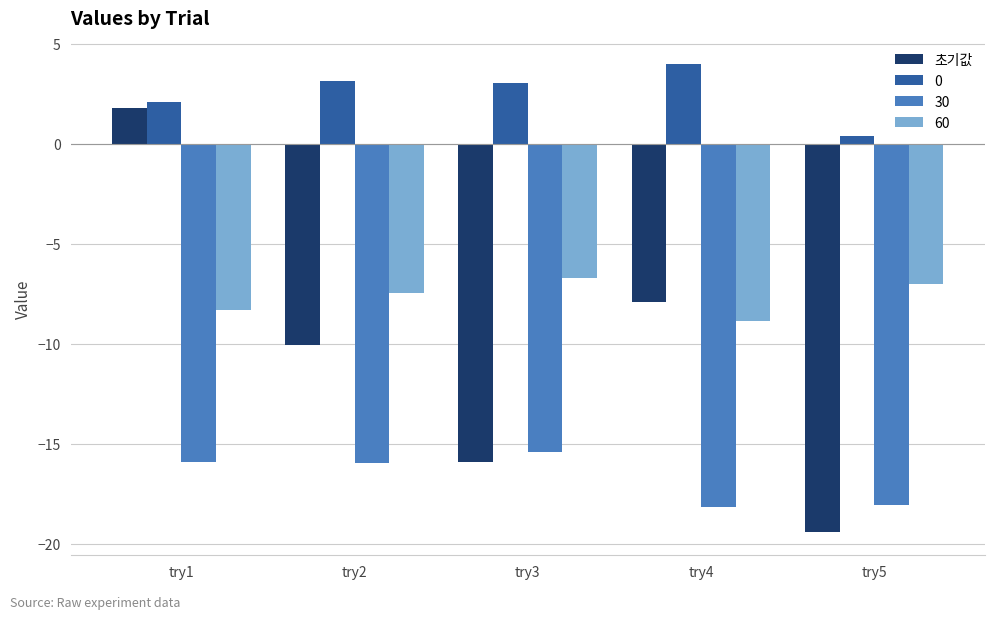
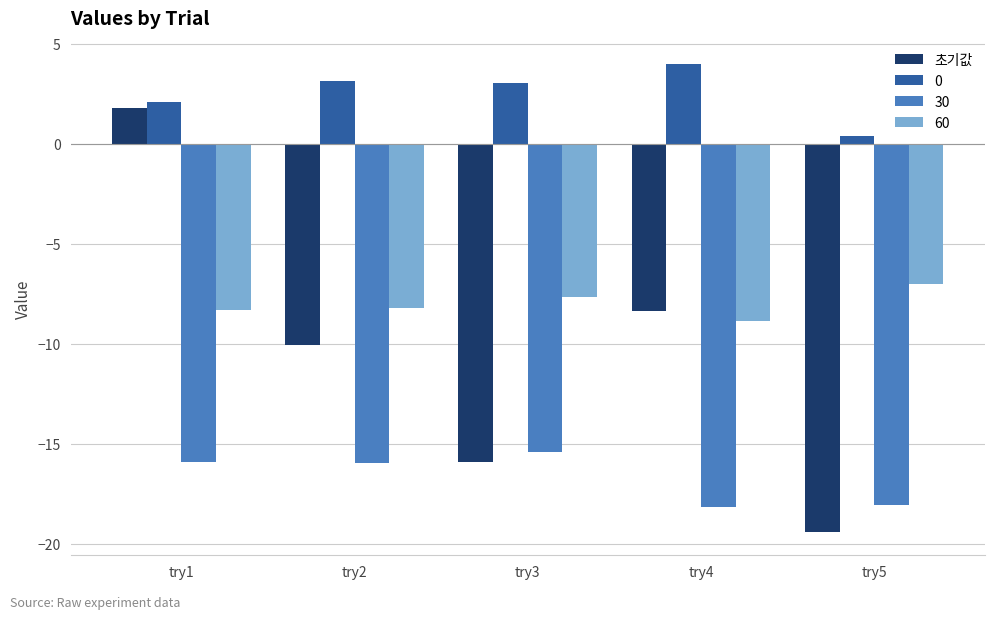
60, try2: -7.4 -> -8.2
60, try3: -6.7 -> -7.6
초기값, try4: -7.9 -> -8.3
